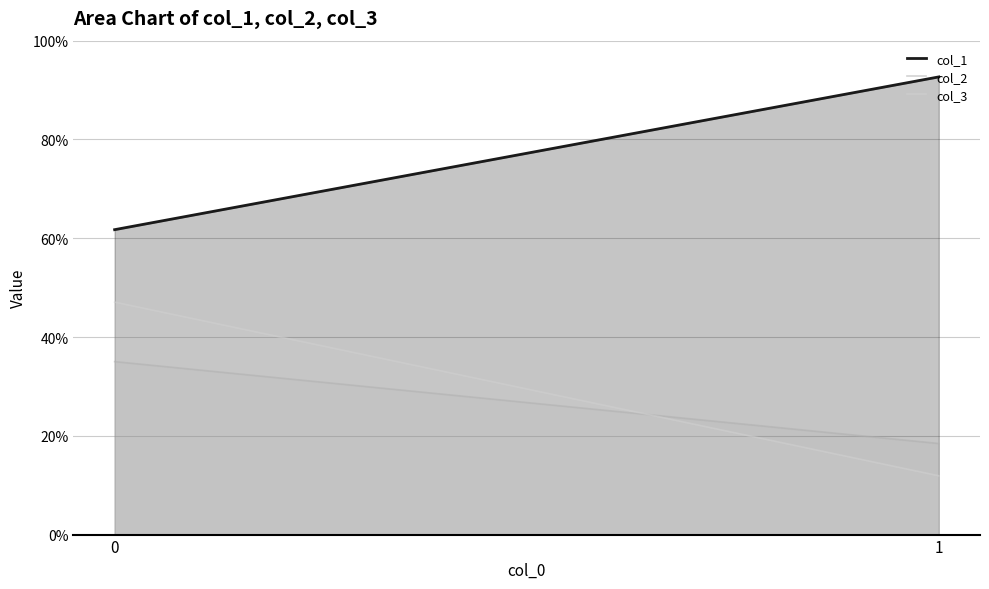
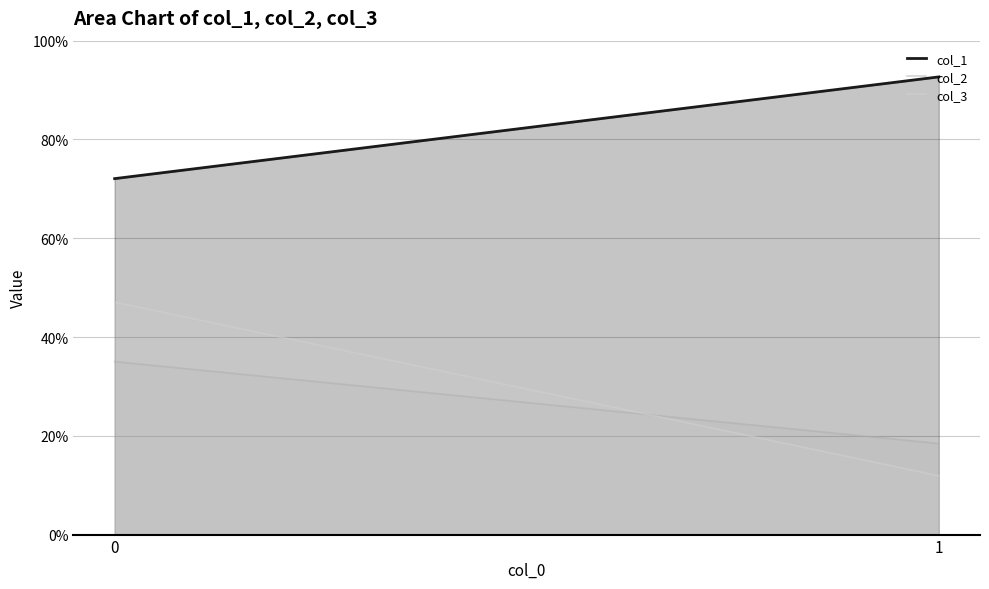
col_1, 0: 62% -> 72%
